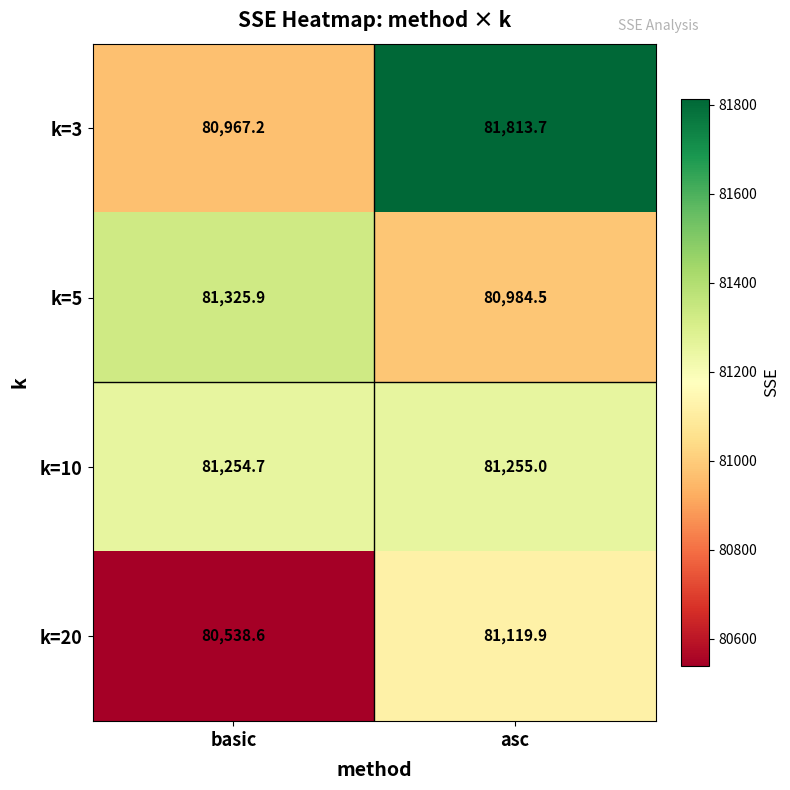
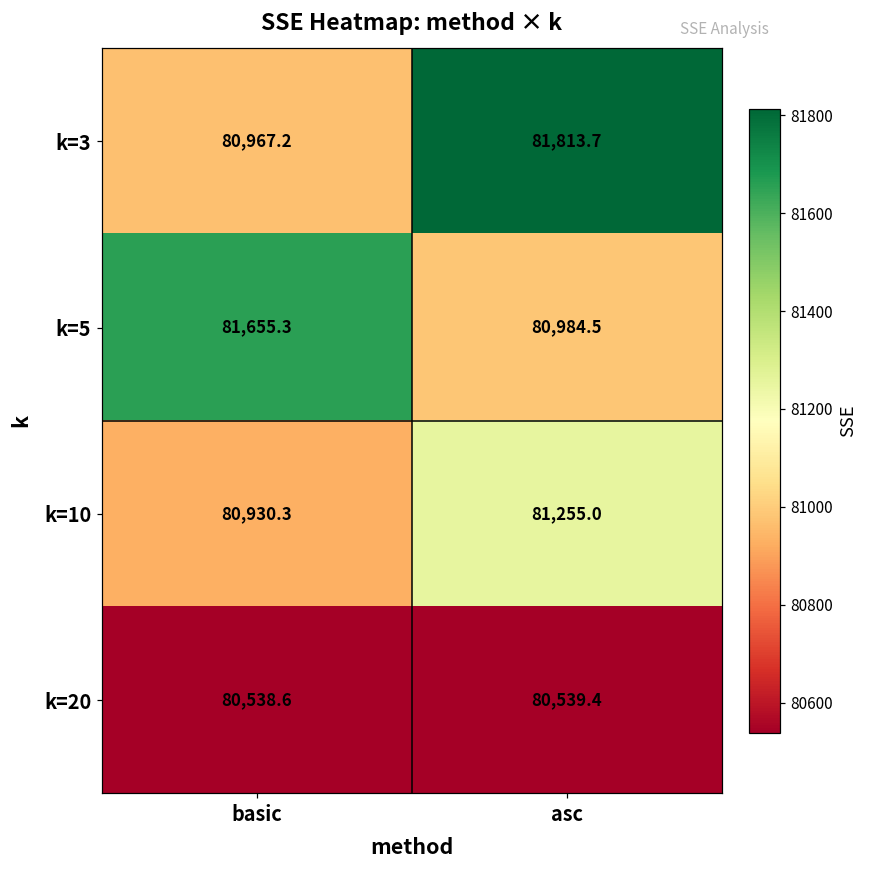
k=5, basic: 81,325.9 -> 81,655.3
k=10, basic: 81,254.7 -> 80,930.3
k=20, asc: 81,119.9 -> 80,539.4
